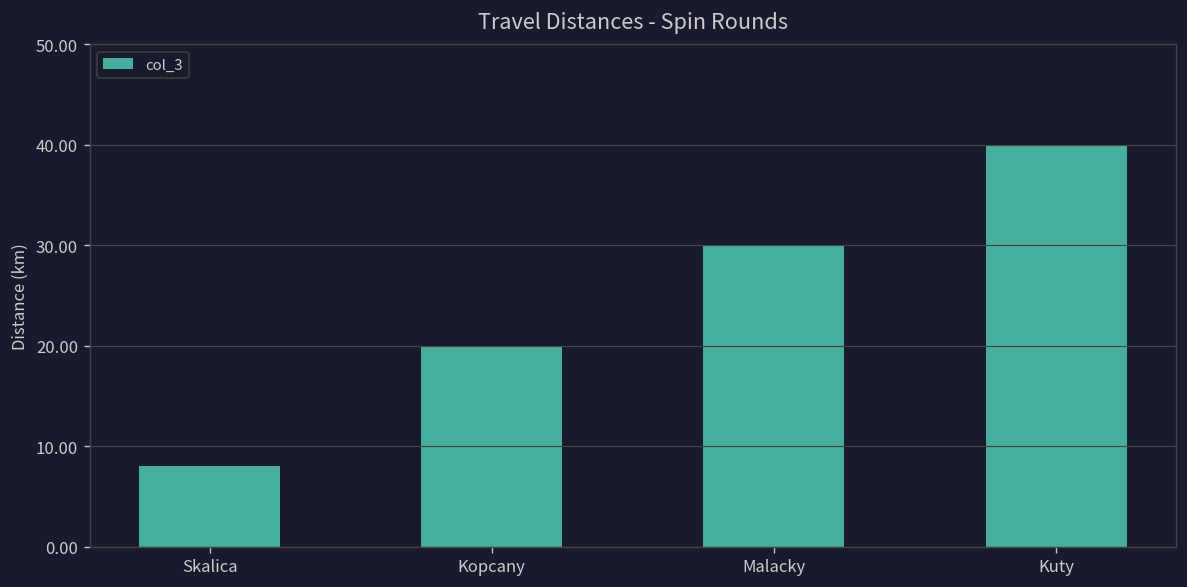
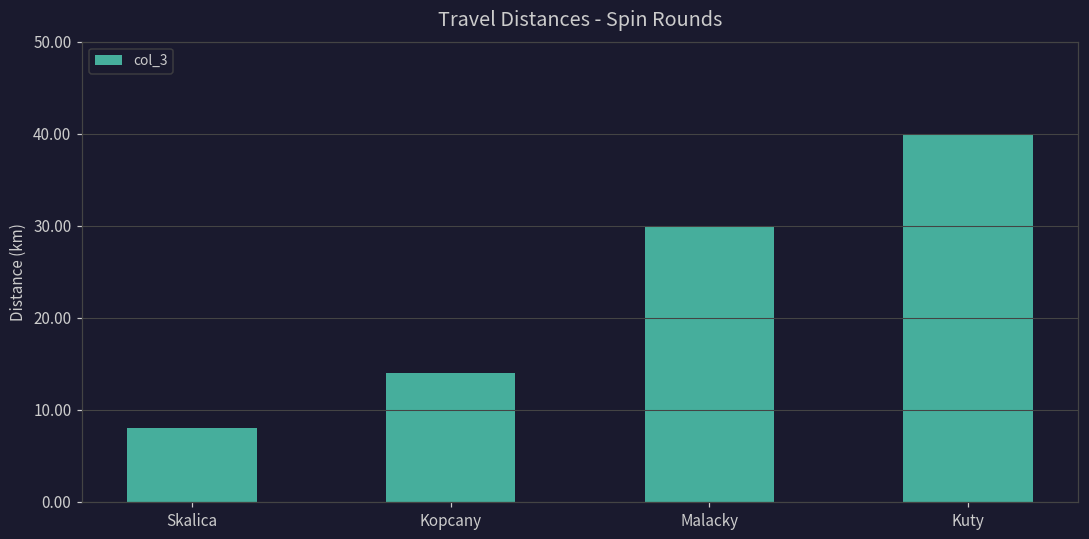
Kopcany: 20 -> 14
